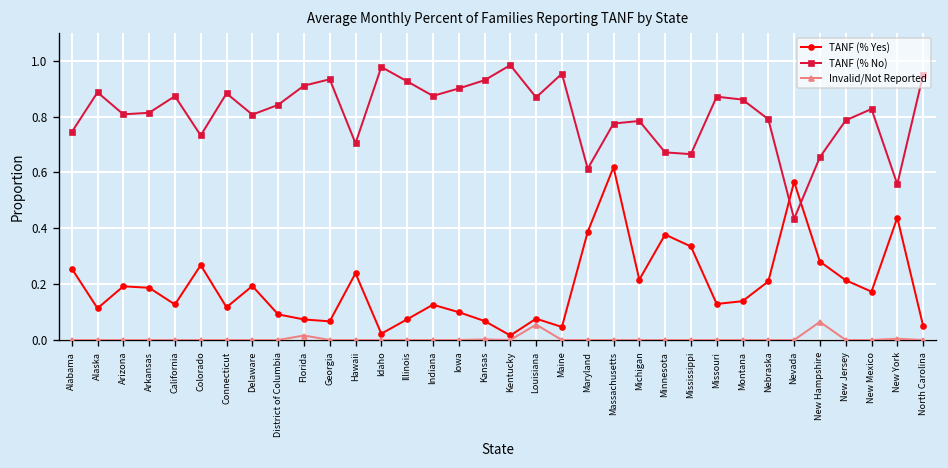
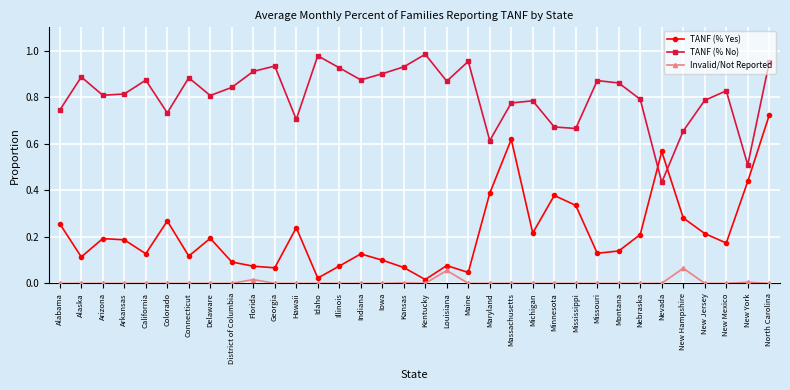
TANF (% No), New York: 0.56 -> 0.51
TANF (% Yes), North Carolina: 0.05 -> 0.72
